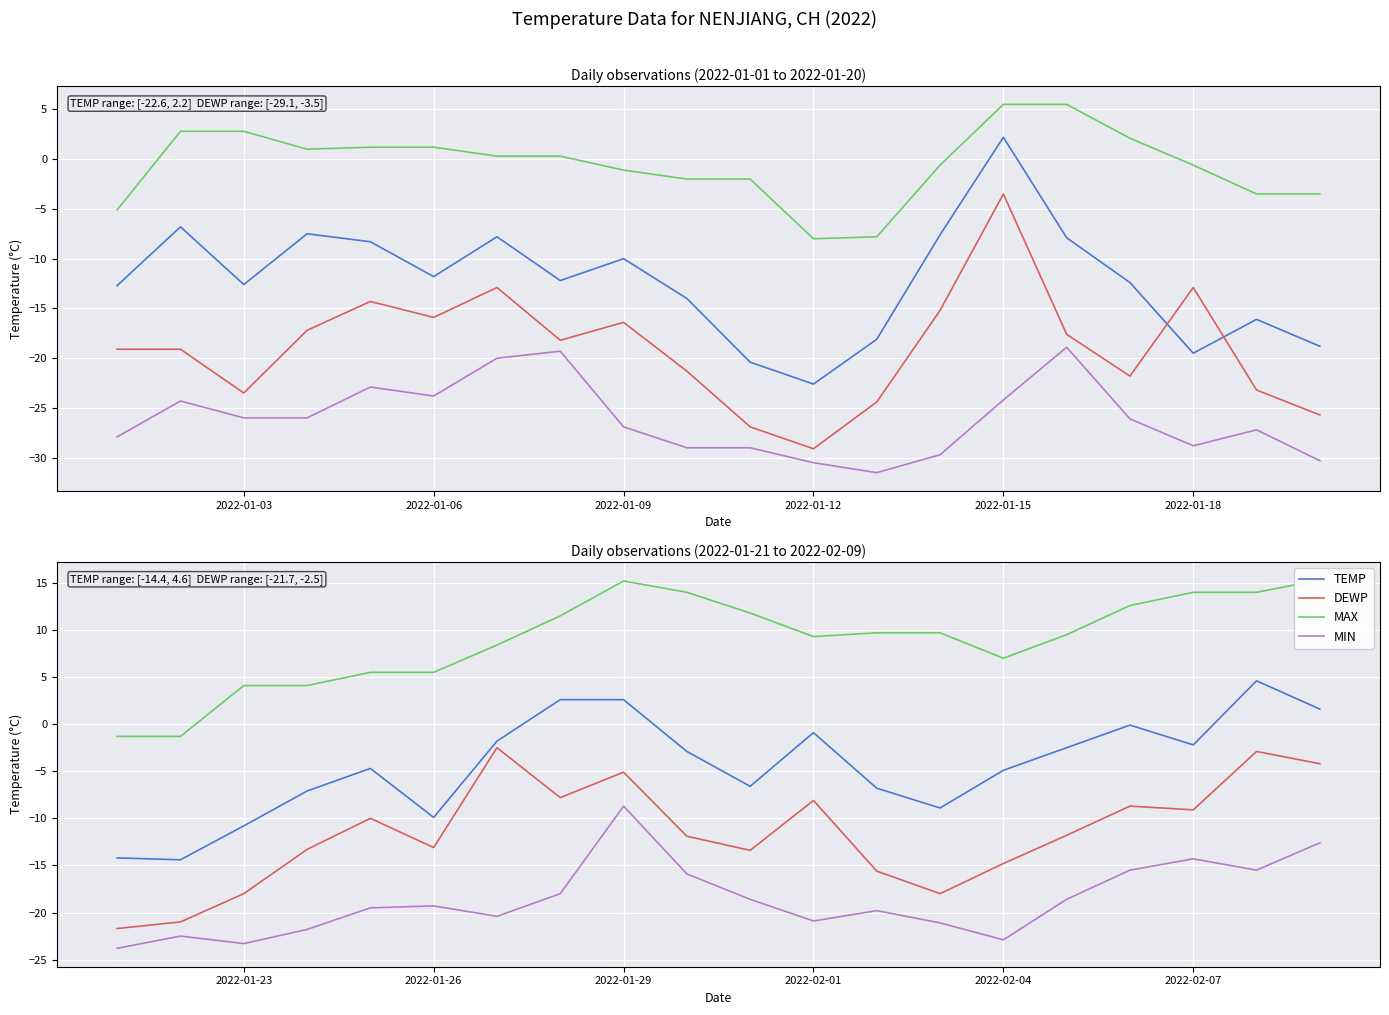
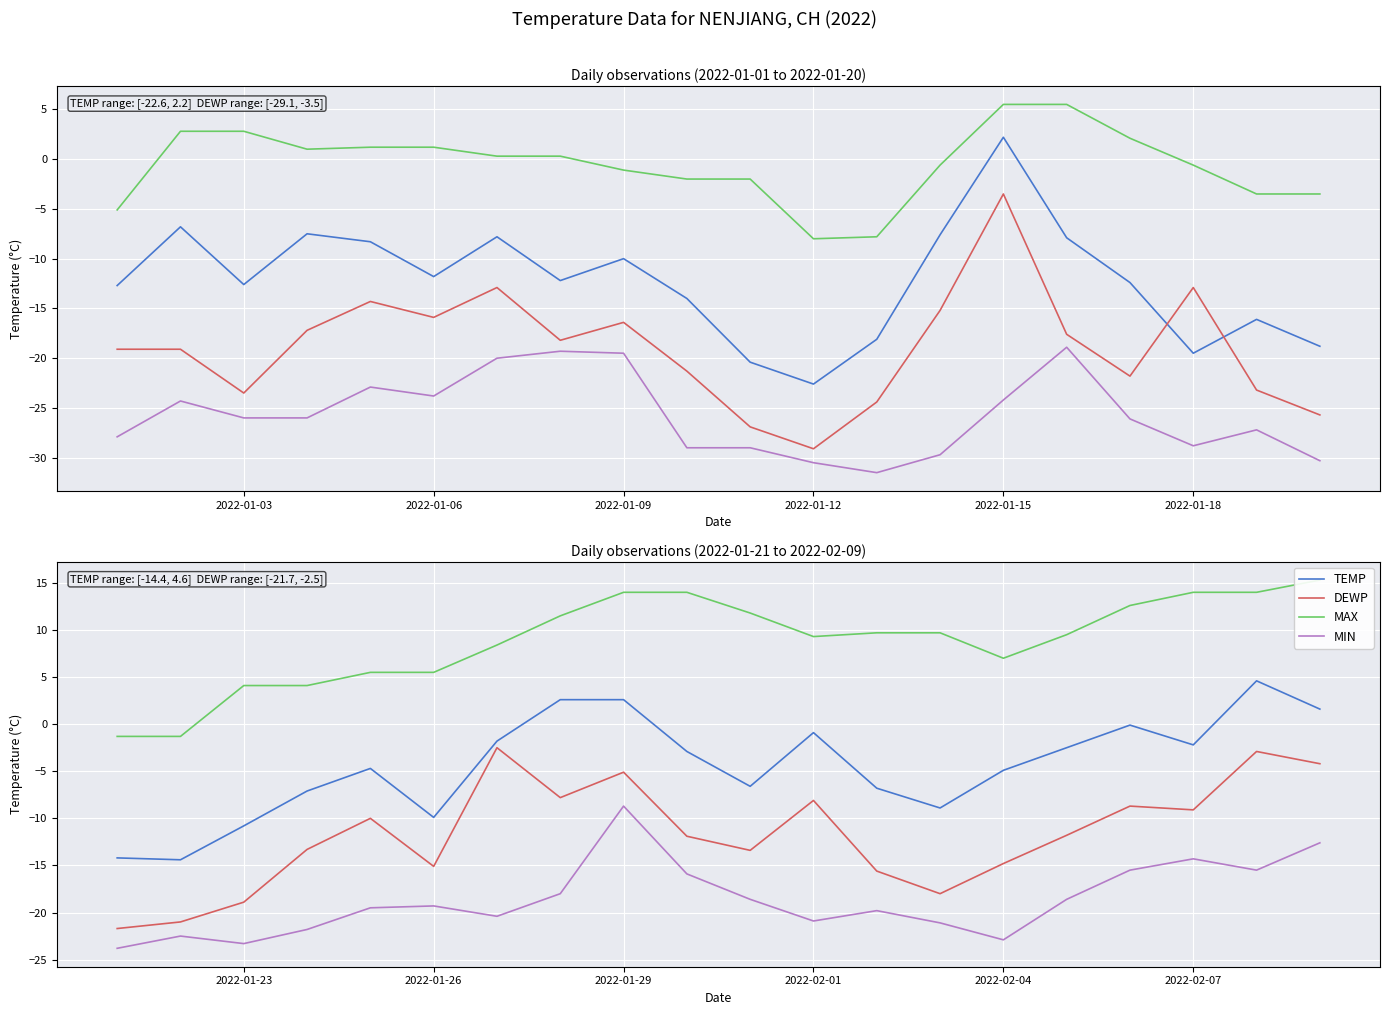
Daily observations (2022-01-01 to 2022-01-20), MIN, 2022-01-09: -27 -> -20
Daily observations (2022-01-21 to 2022-02-09), DEWP, 2022-01-23: -18 -> -19
Daily observations (2022-01-21 to 2022-02-09), DEWP, 2022-01-26: -13 -> -15
Daily observations (2022-01-21 to 2022-02-09), MAX, 2022-01-29: 15 -> 14
